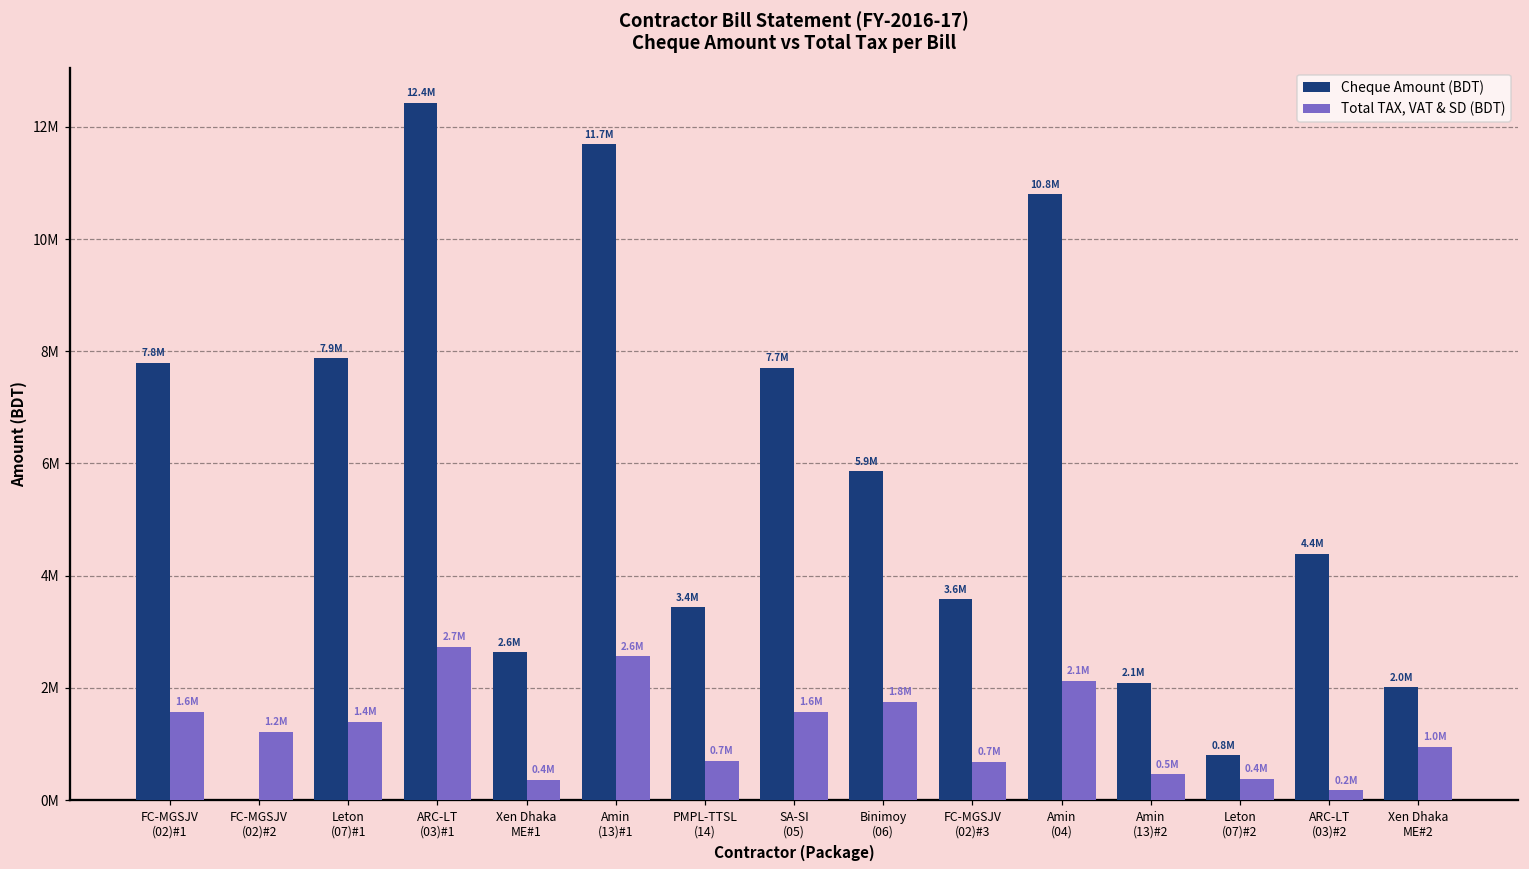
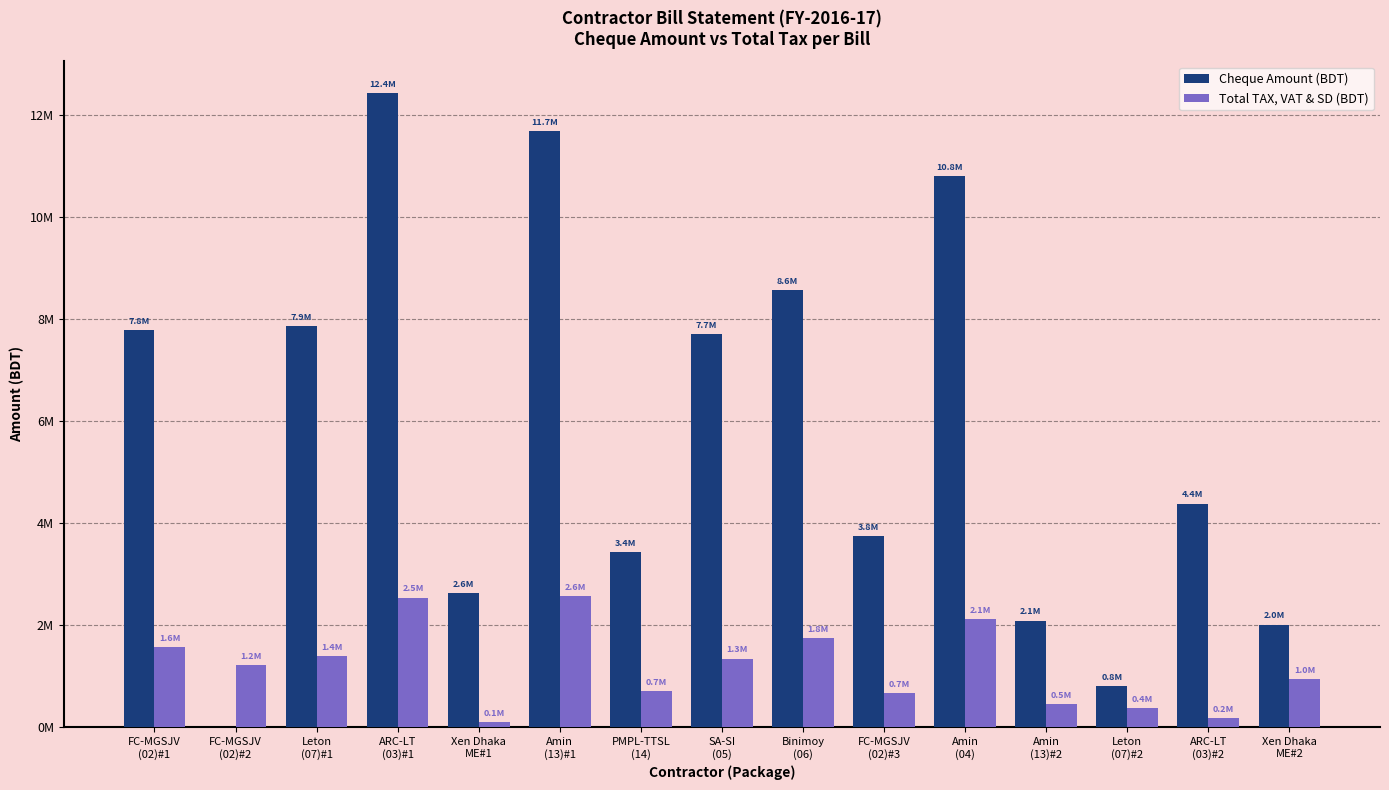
Total TAX, VAT & SD (BDT), ARC-LT (03)#1: 2.7M -> 2.5M
Total TAX, VAT & SD (BDT), Xen Dhaka ME#1: 0.4M -> 0.1M
Total TAX, VAT & SD (BDT), SA-SI (05): 1.6M -> 1.3M
Cheque Amount (BDT), Binimoy (06): 5.9M -> 8.6M
Cheque Amount (BDT), FC-MGSJV (02)#3: 3.6M -> 3.8M
